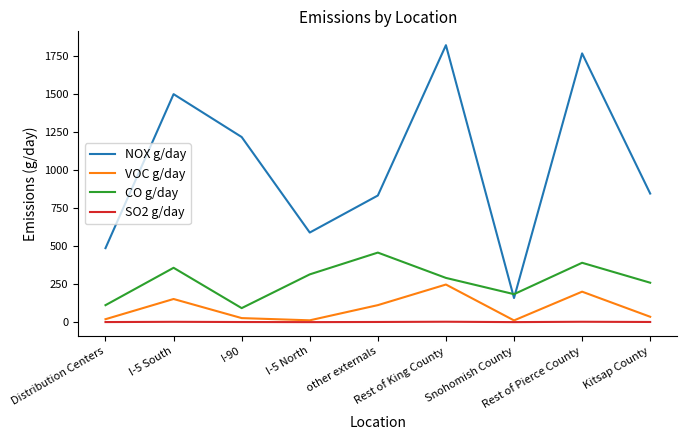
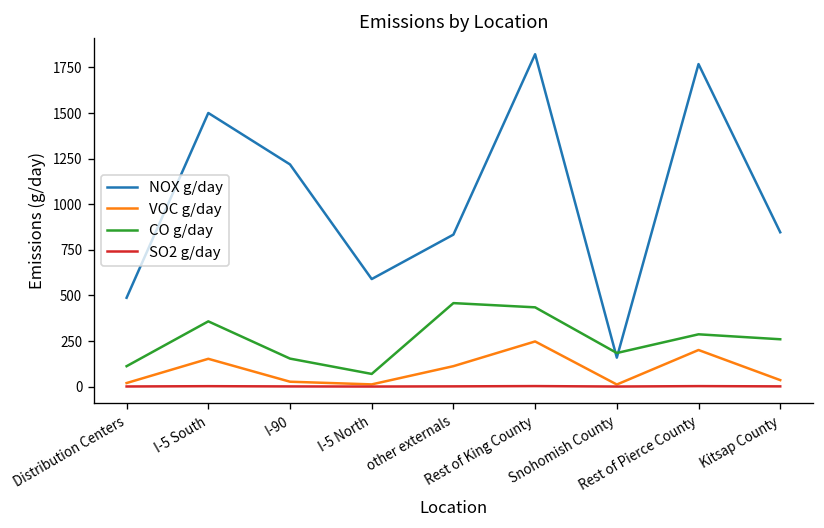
CO g/day, I-90: 90 -> 150
CO g/day, I-5 North: 310 -> 70
CO g/day, Rest of King County: 290 -> 430
CO g/day, Rest of Pierce County: 390 -> 290
